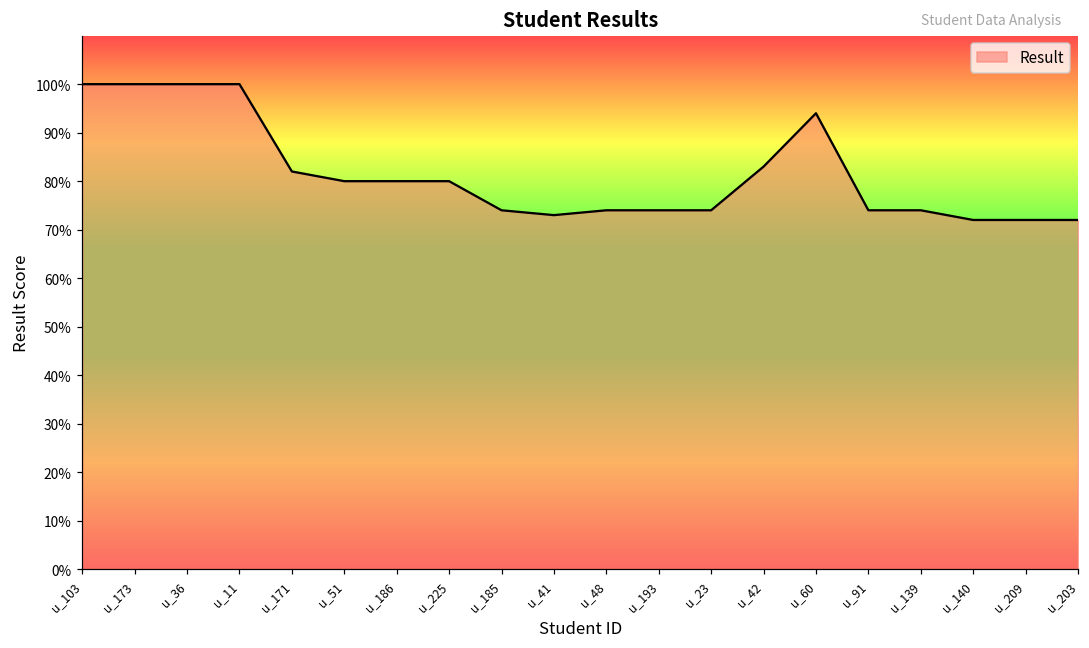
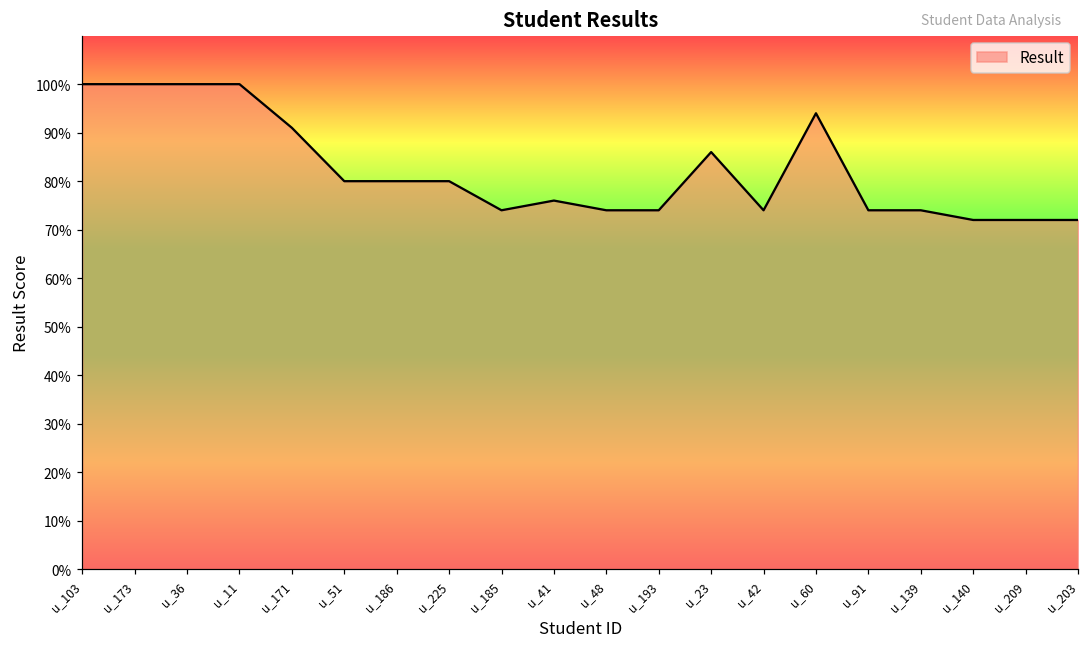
u_171: 82% -> 91%
u_41: 73% -> 76%
u_23: 74% -> 86%
u_42: 83% -> 74%
